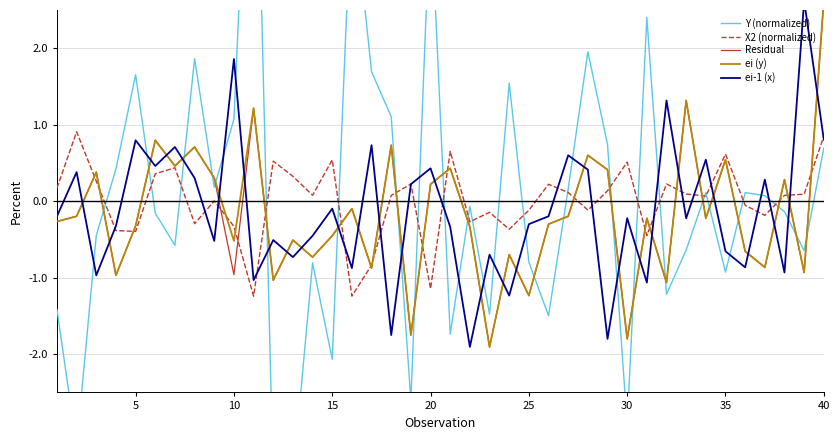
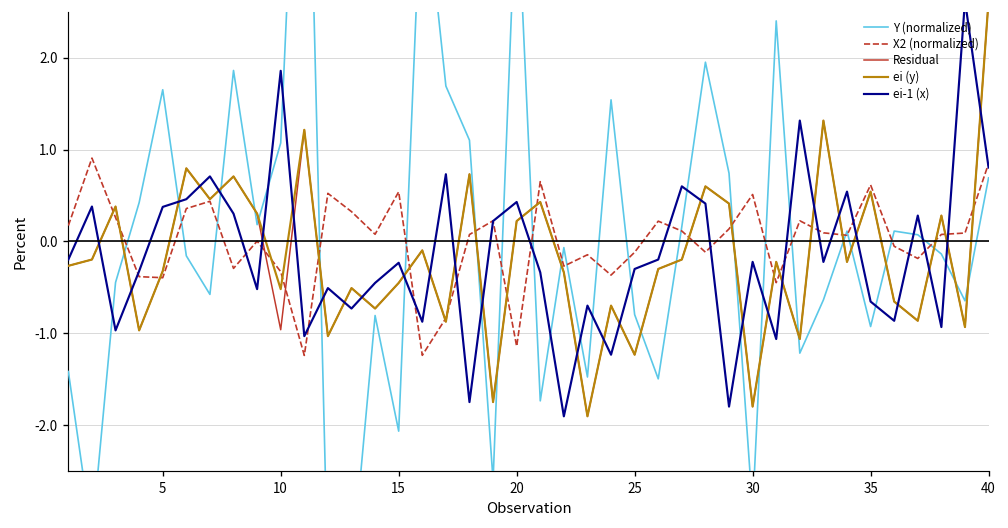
ei-1 (x), 5: 0.8 -> 0.4
ei-1 (x), 15: -0.1 -> -0.2
